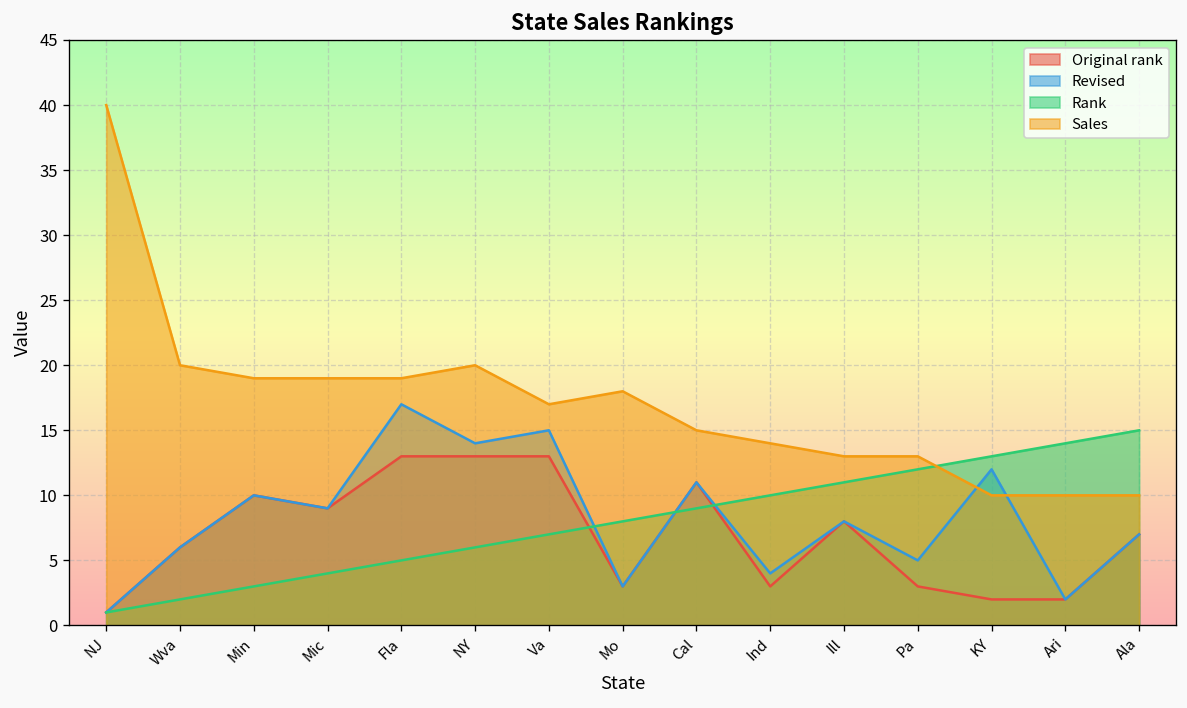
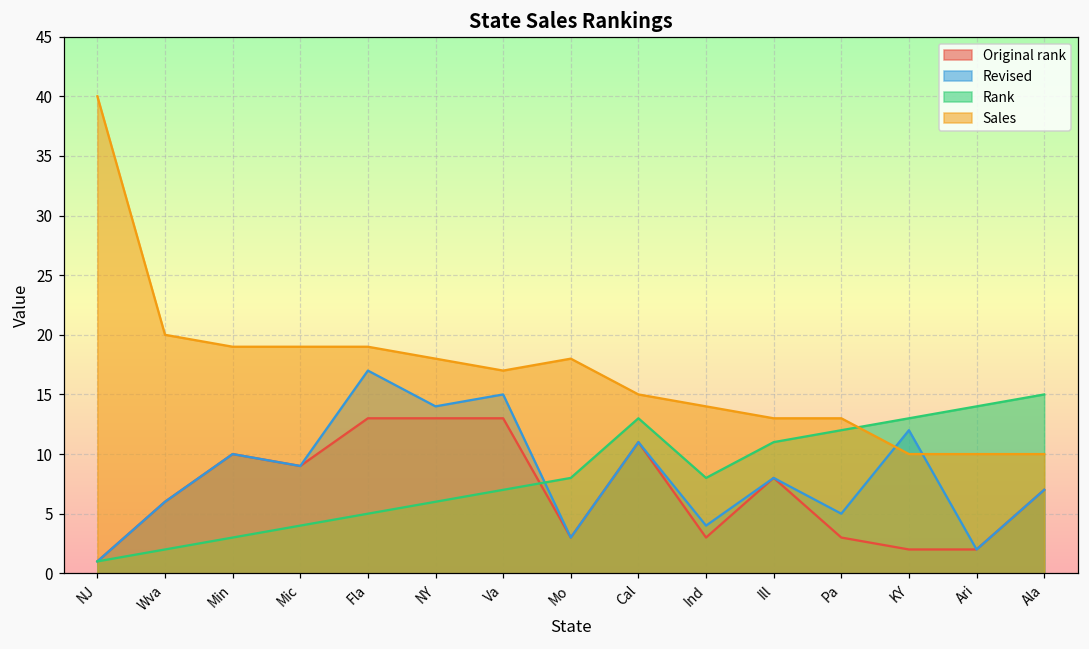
Sales, NY: 20 -> 18
Rank, Cal: 9 -> 13
Rank, Ind: 10 -> 8
